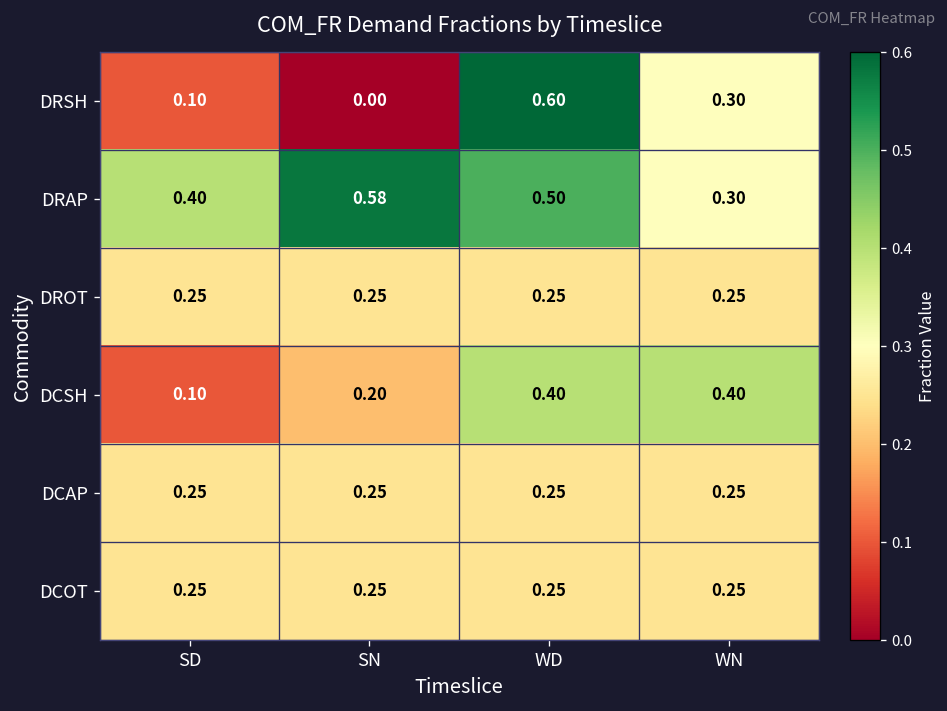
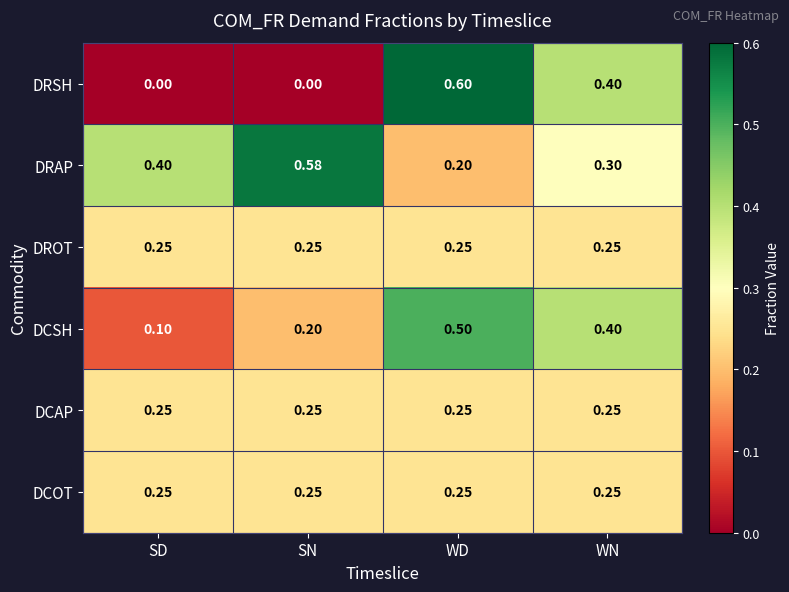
DRSH, SD: 0.10 -> 0.00
DRSH, WN: 0.30 -> 0.40
DRAP, WD: 0.50 -> 0.20
DCSH, WD: 0.40 -> 0.50
